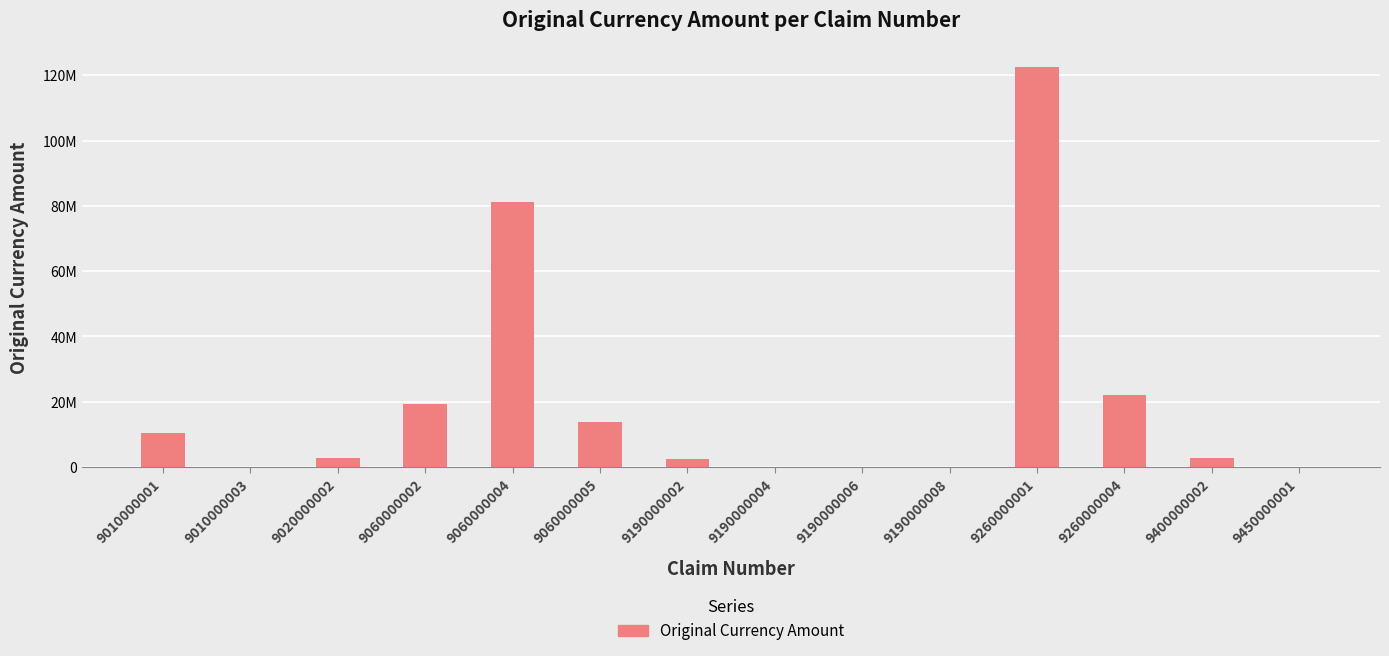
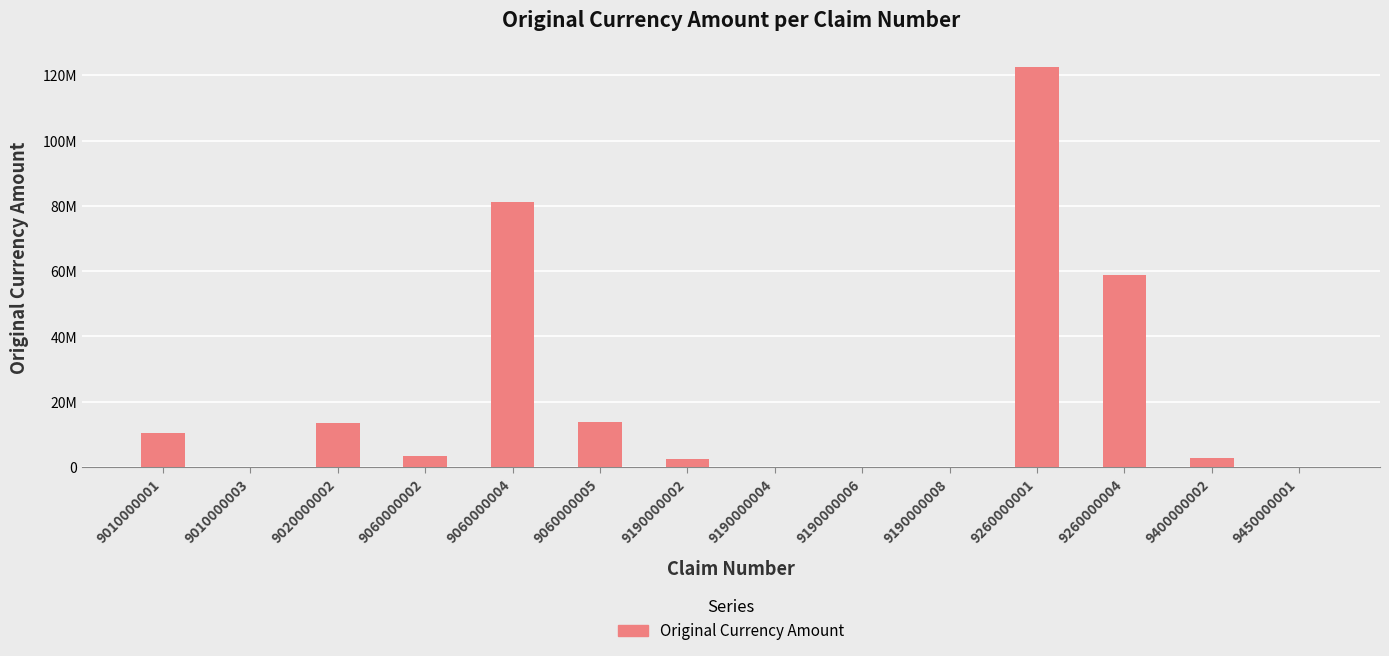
9020000002: 3000000 -> 14000000
9060000002: 19000000 -> 3000000
9260000004: 22000000 -> 59000000
